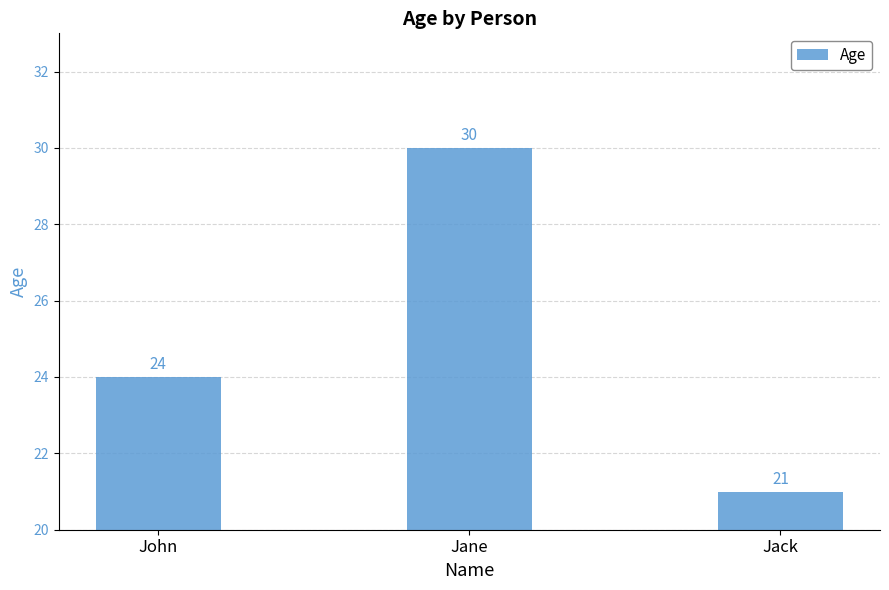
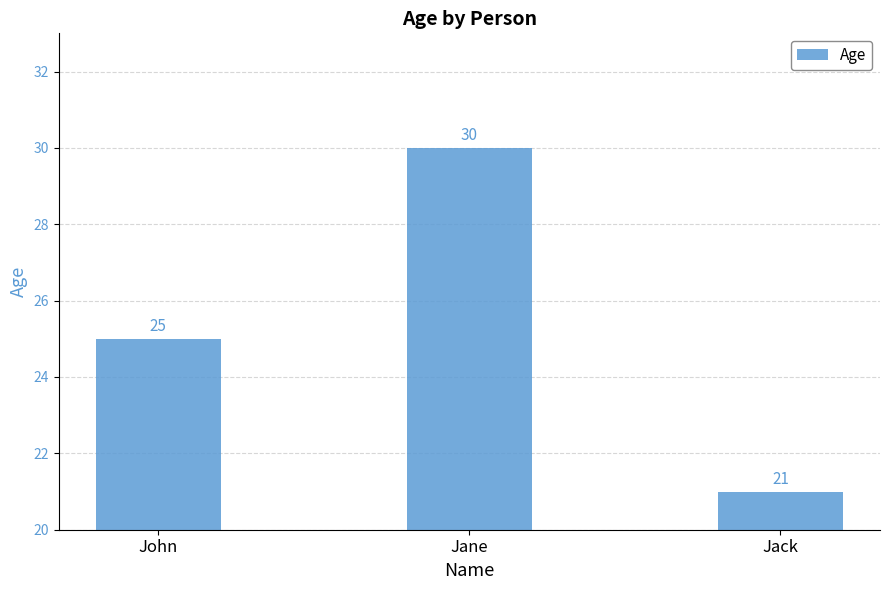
John: 24 -> 25
